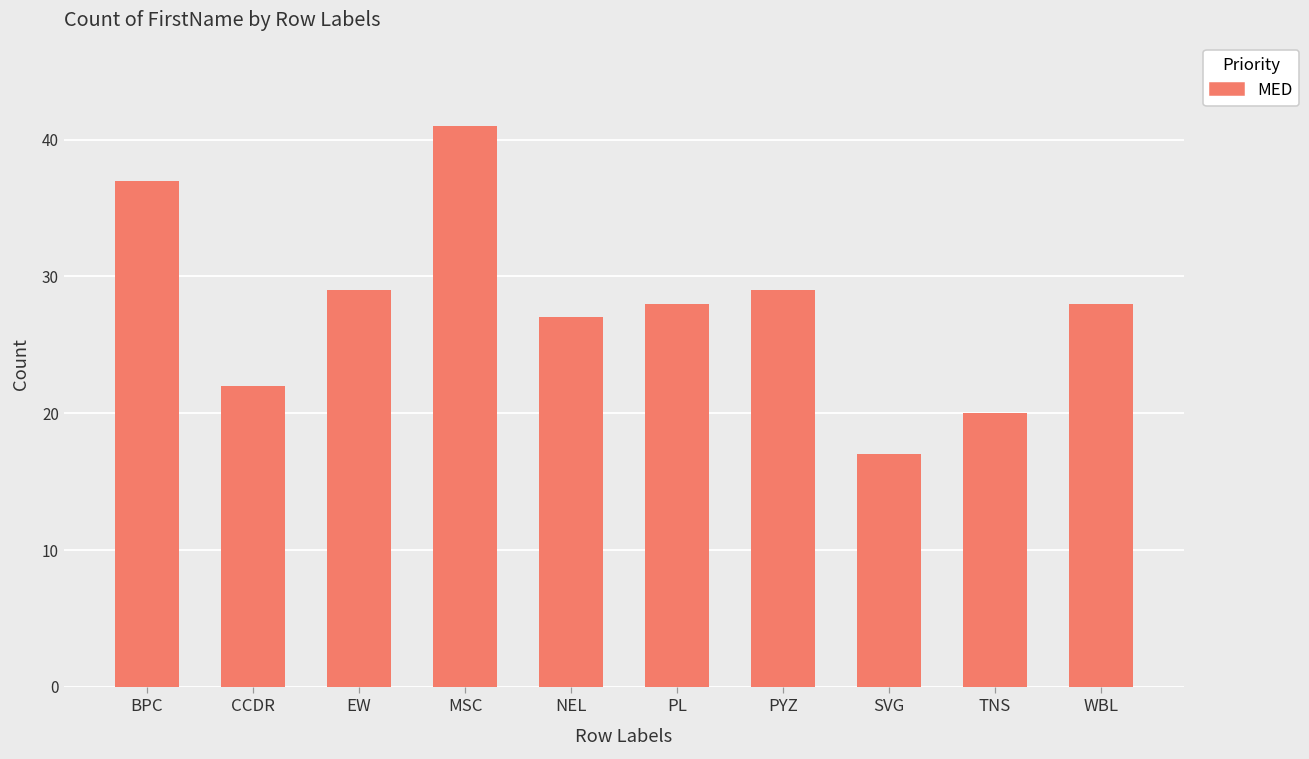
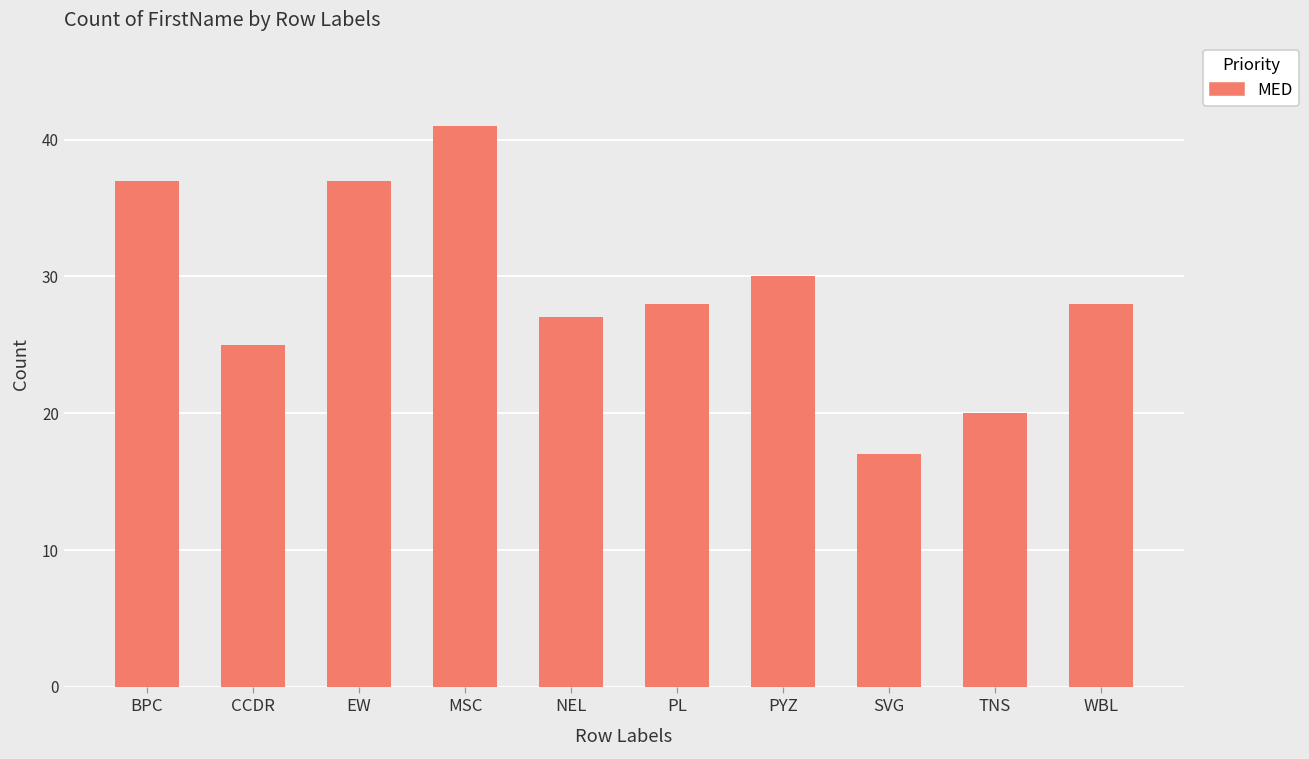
CCDR: 22 -> 25
EW: 29 -> 37
PYZ: 29 -> 30
